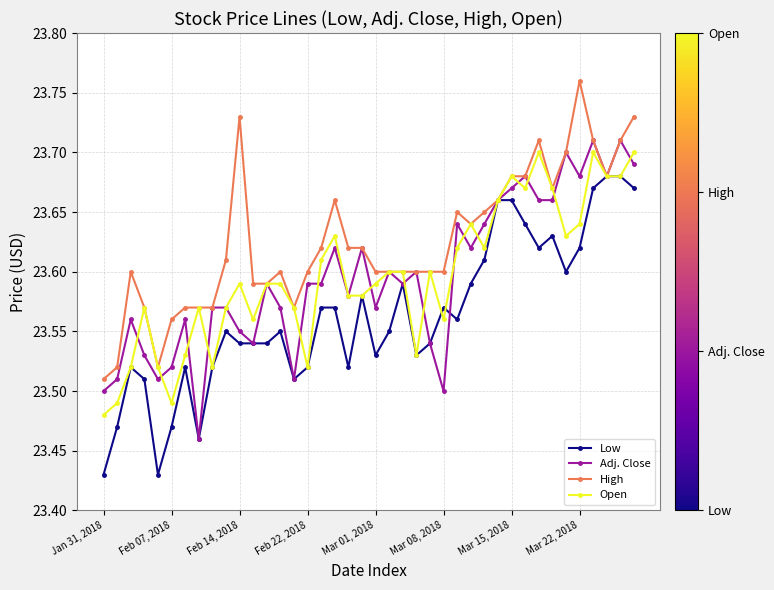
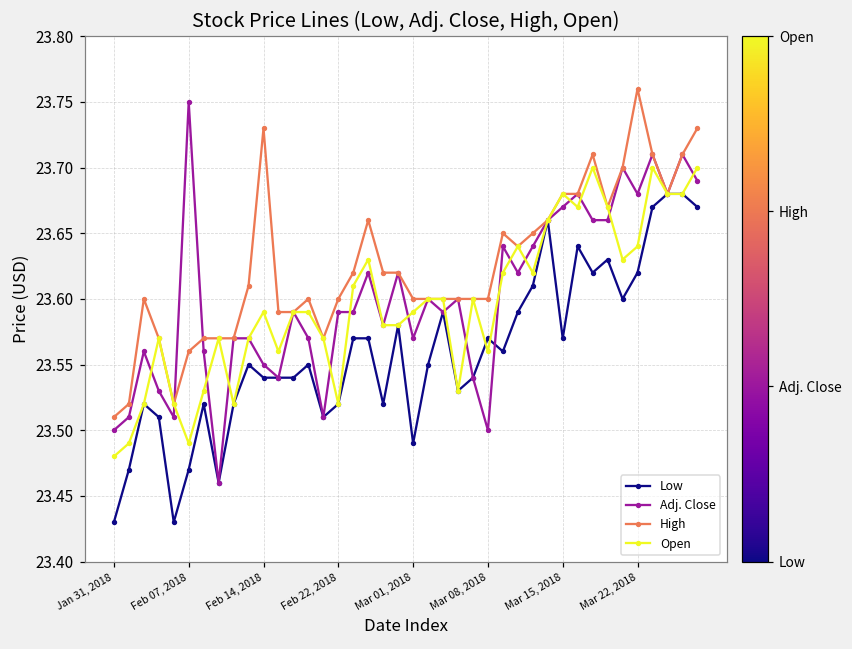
Adj. Close, Feb 07, 2018: 23.52 -> 23.75
Low, Mar 01, 2018: 23.53 -> 23.49
Low, Mar 15, 2018: 23.66 -> 23.57
